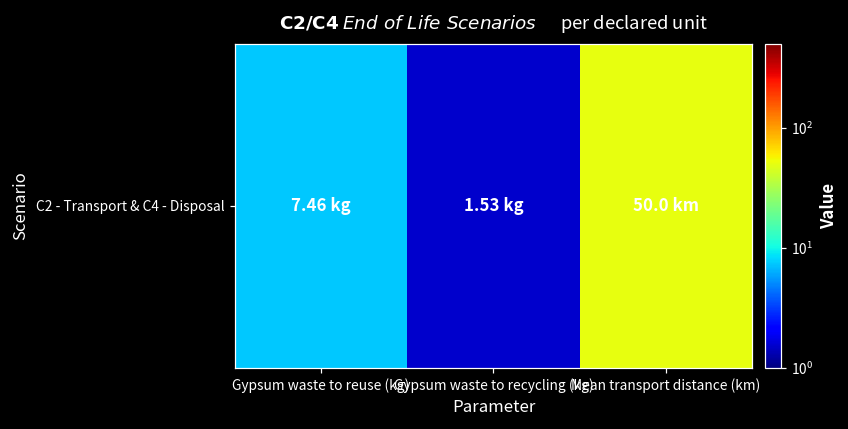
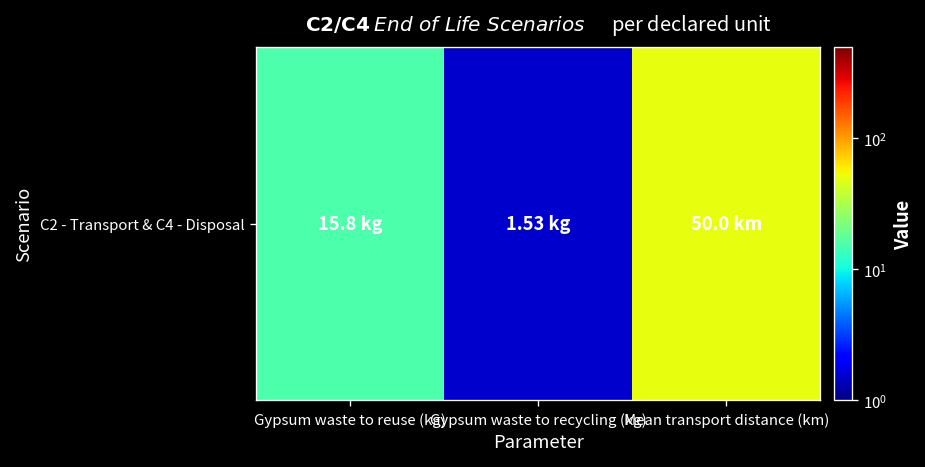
C2 - Transport & C4 - Disposal, Gypsum waste to reuse (kg): 7.46 -> 15.8
